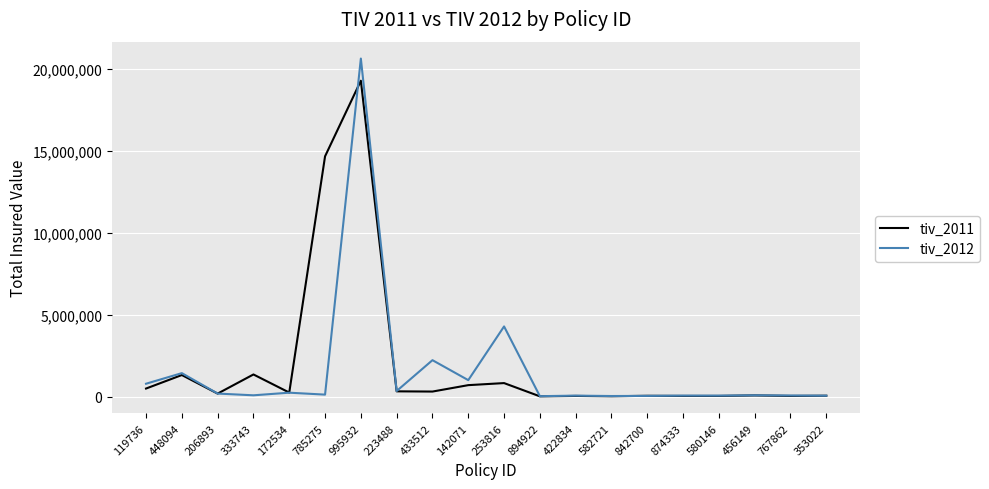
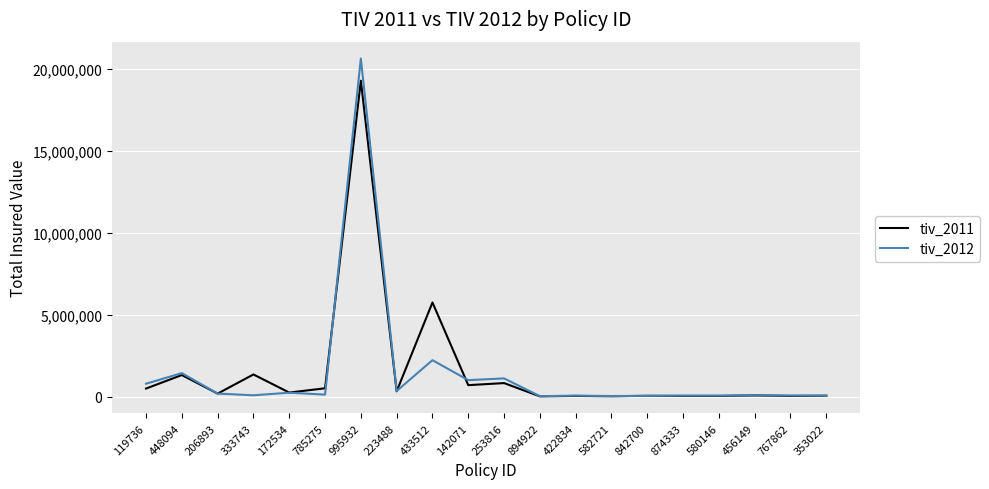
tiv_2011, 785275: 14,700,000 -> 500,000
tiv_2011, 433512: 300,000 -> 5,700,000
tiv_2012, 253816: 4,300,000 -> 1,100,000
